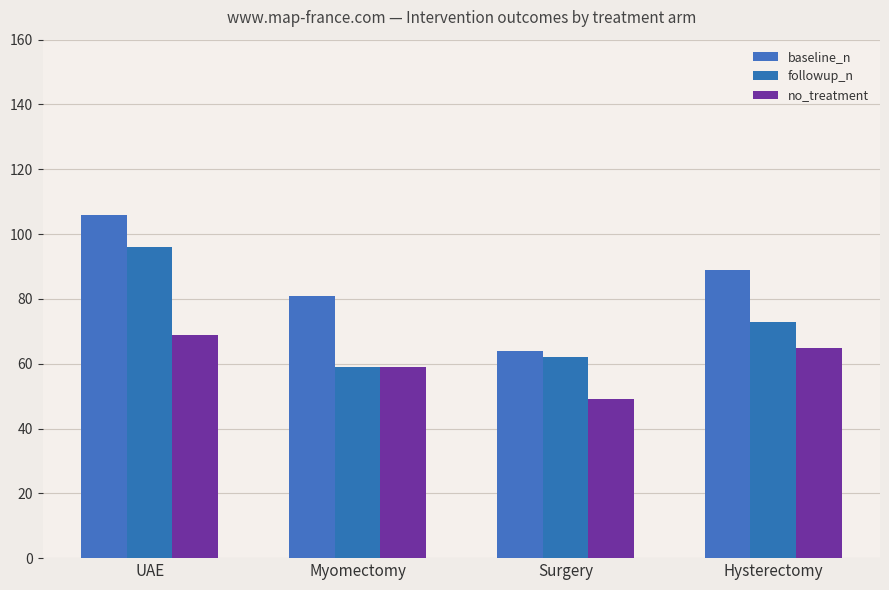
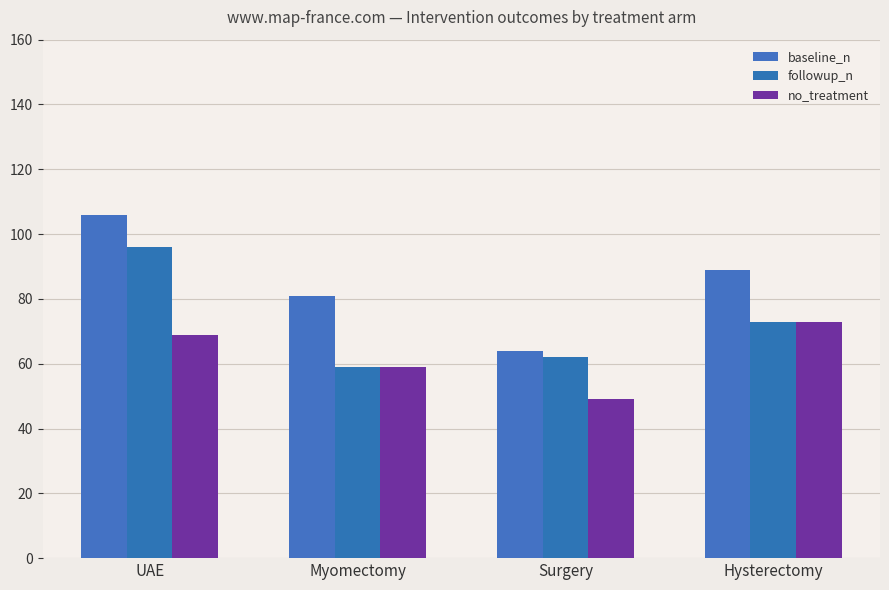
no_treatment, Hysterectomy: 65 -> 73
